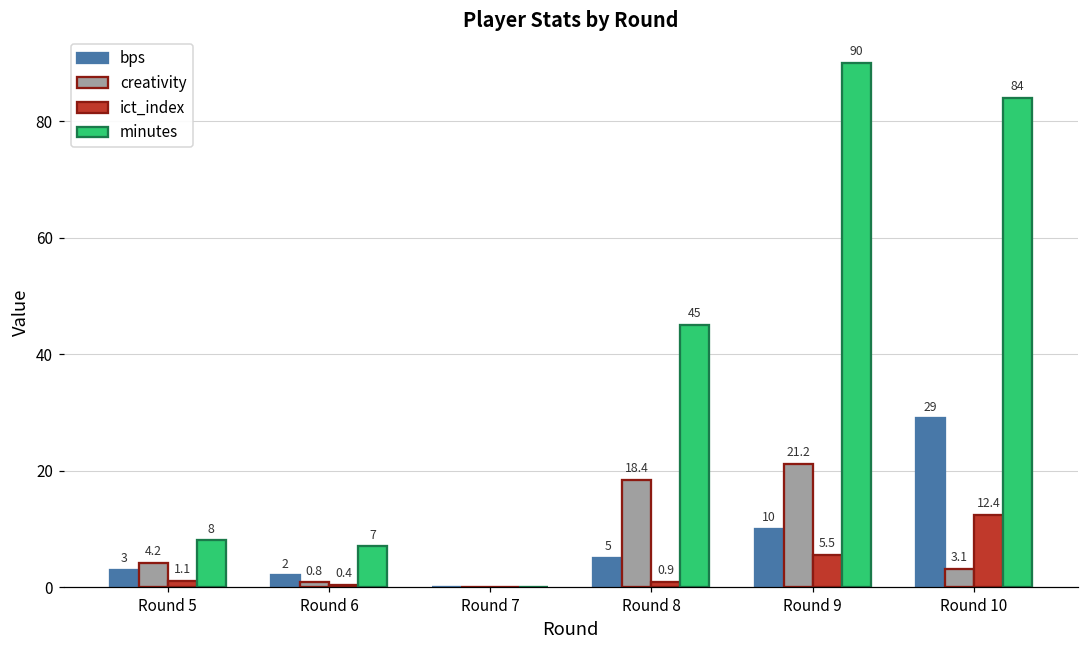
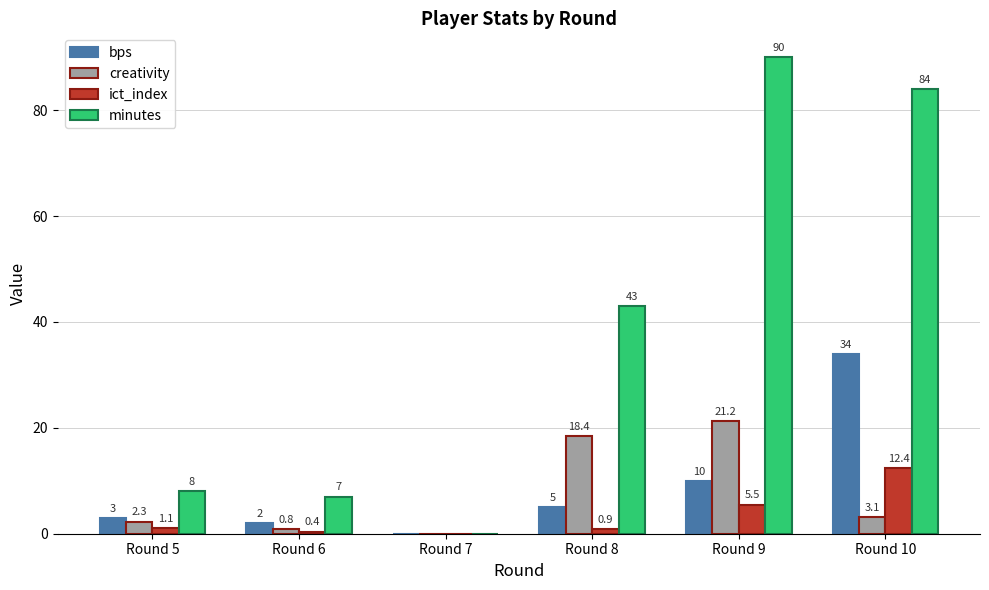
creativity, Round 5: 4.2 -> 2.3
minutes, Round 8: 45 -> 43
bps, Round 10: 29 -> 34
